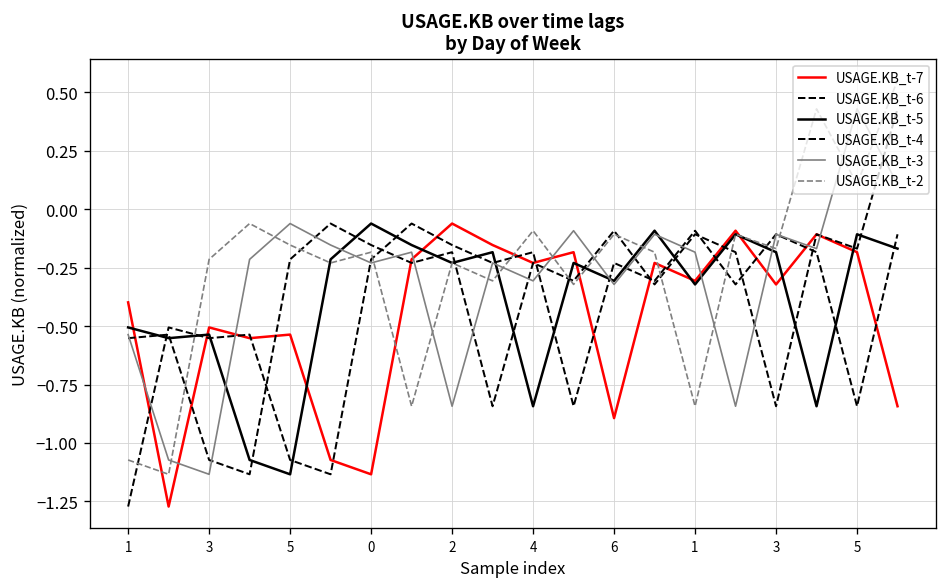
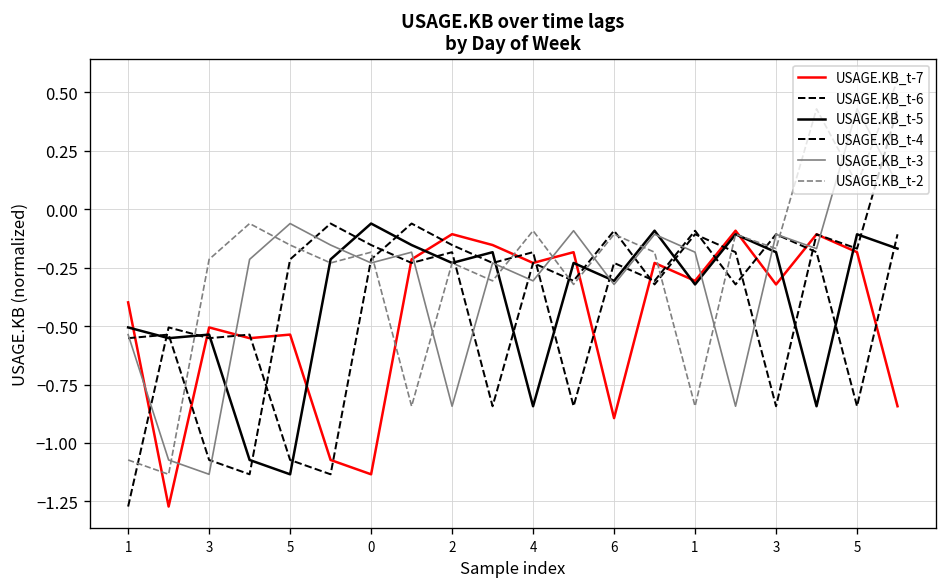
USAGE.KB_t-7, 2: -0.06 -> -0.11
